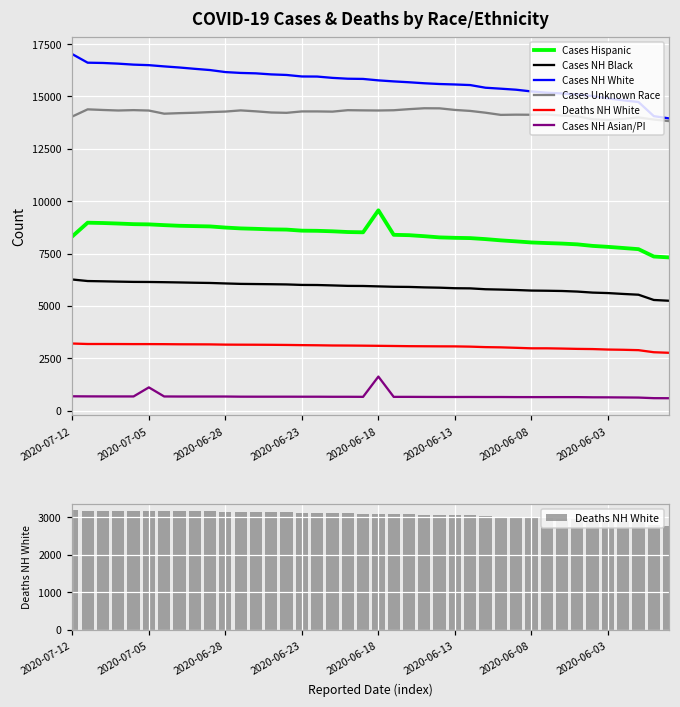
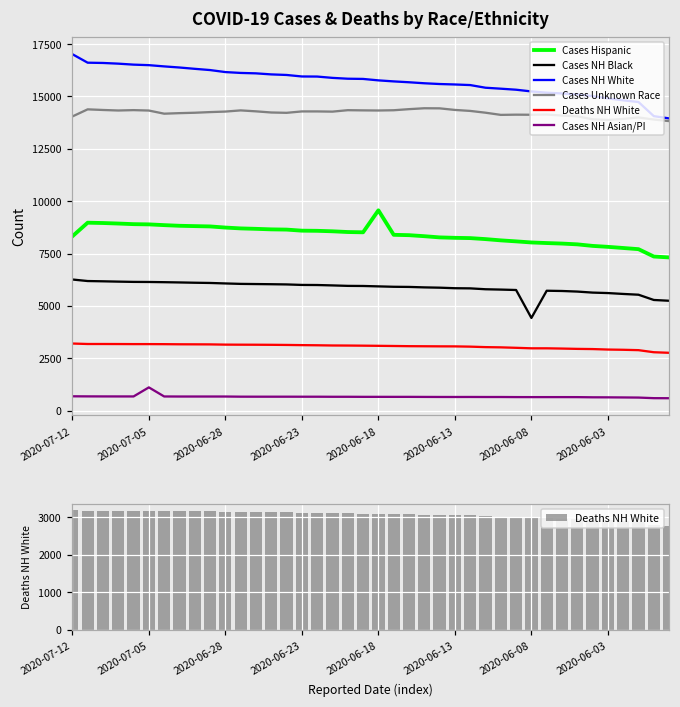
COVID-19 Cases & Deaths by Race/Ethnicity, Cases NH Asian/PI, 2020-06-18: 1600 -> 700
COVID-19 Cases & Deaths by Race/Ethnicity, Cases NH Black, 2020-06-08: 5700 -> 4400
